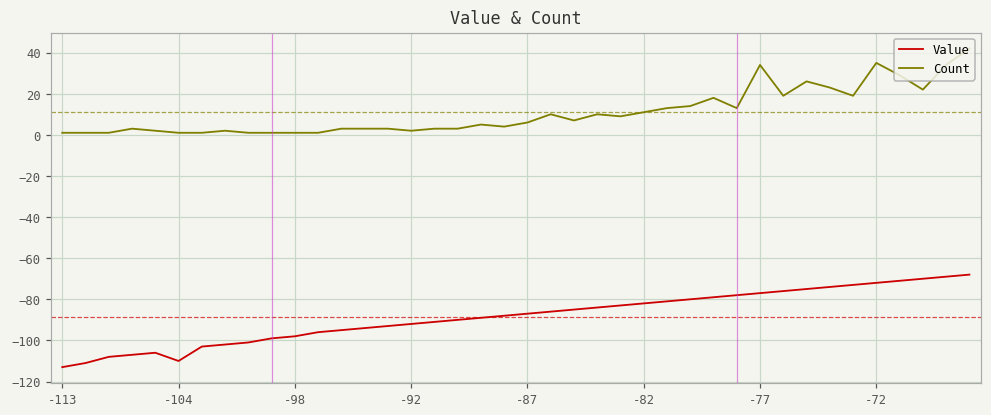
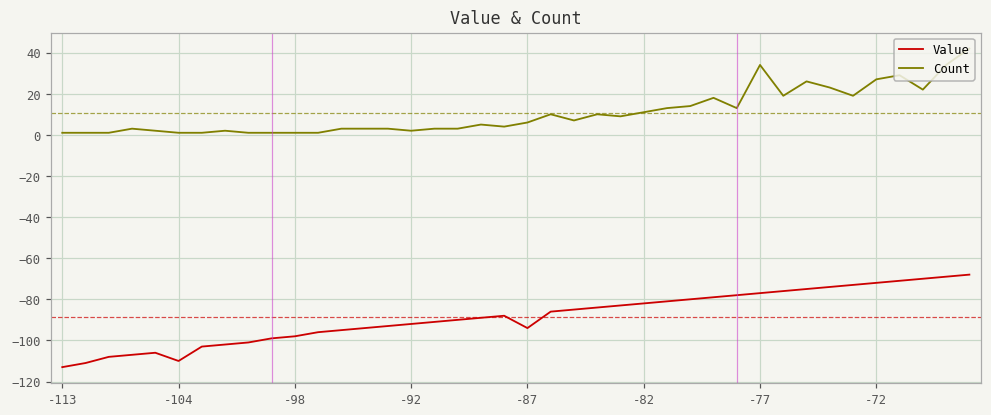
Value, -87: -87 -> -94
Count, -72: 35 -> 27
